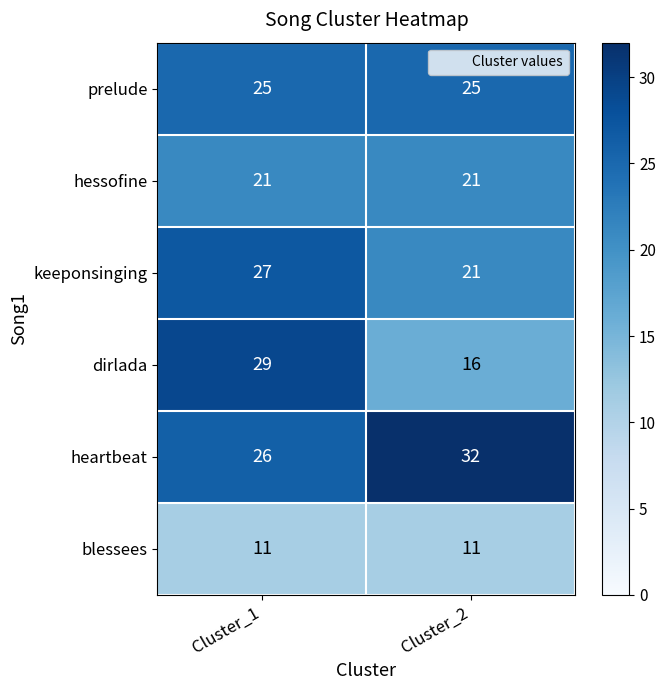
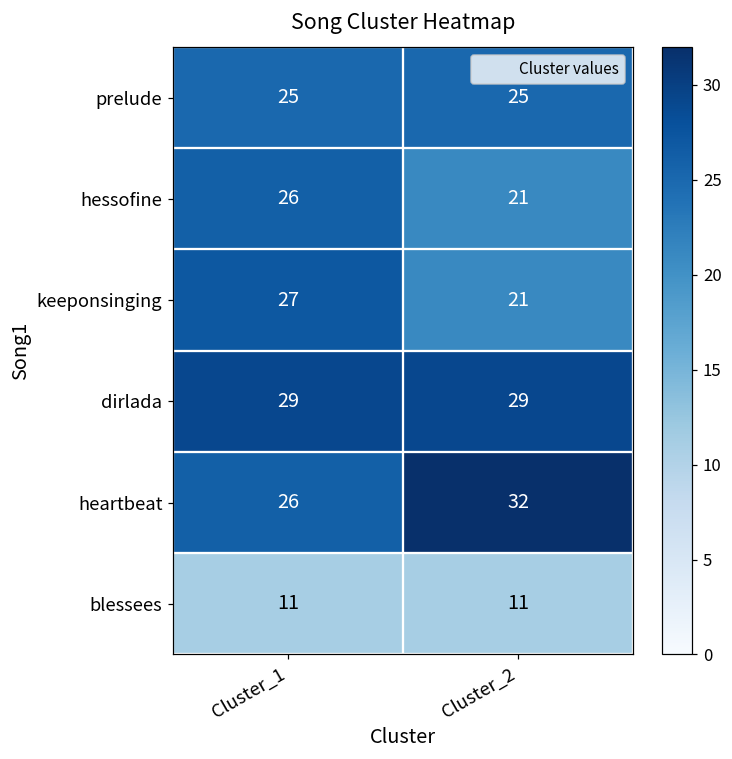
hessofine, Cluster_1: 21 -> 26
dirlada, Cluster_2: 16 -> 29
